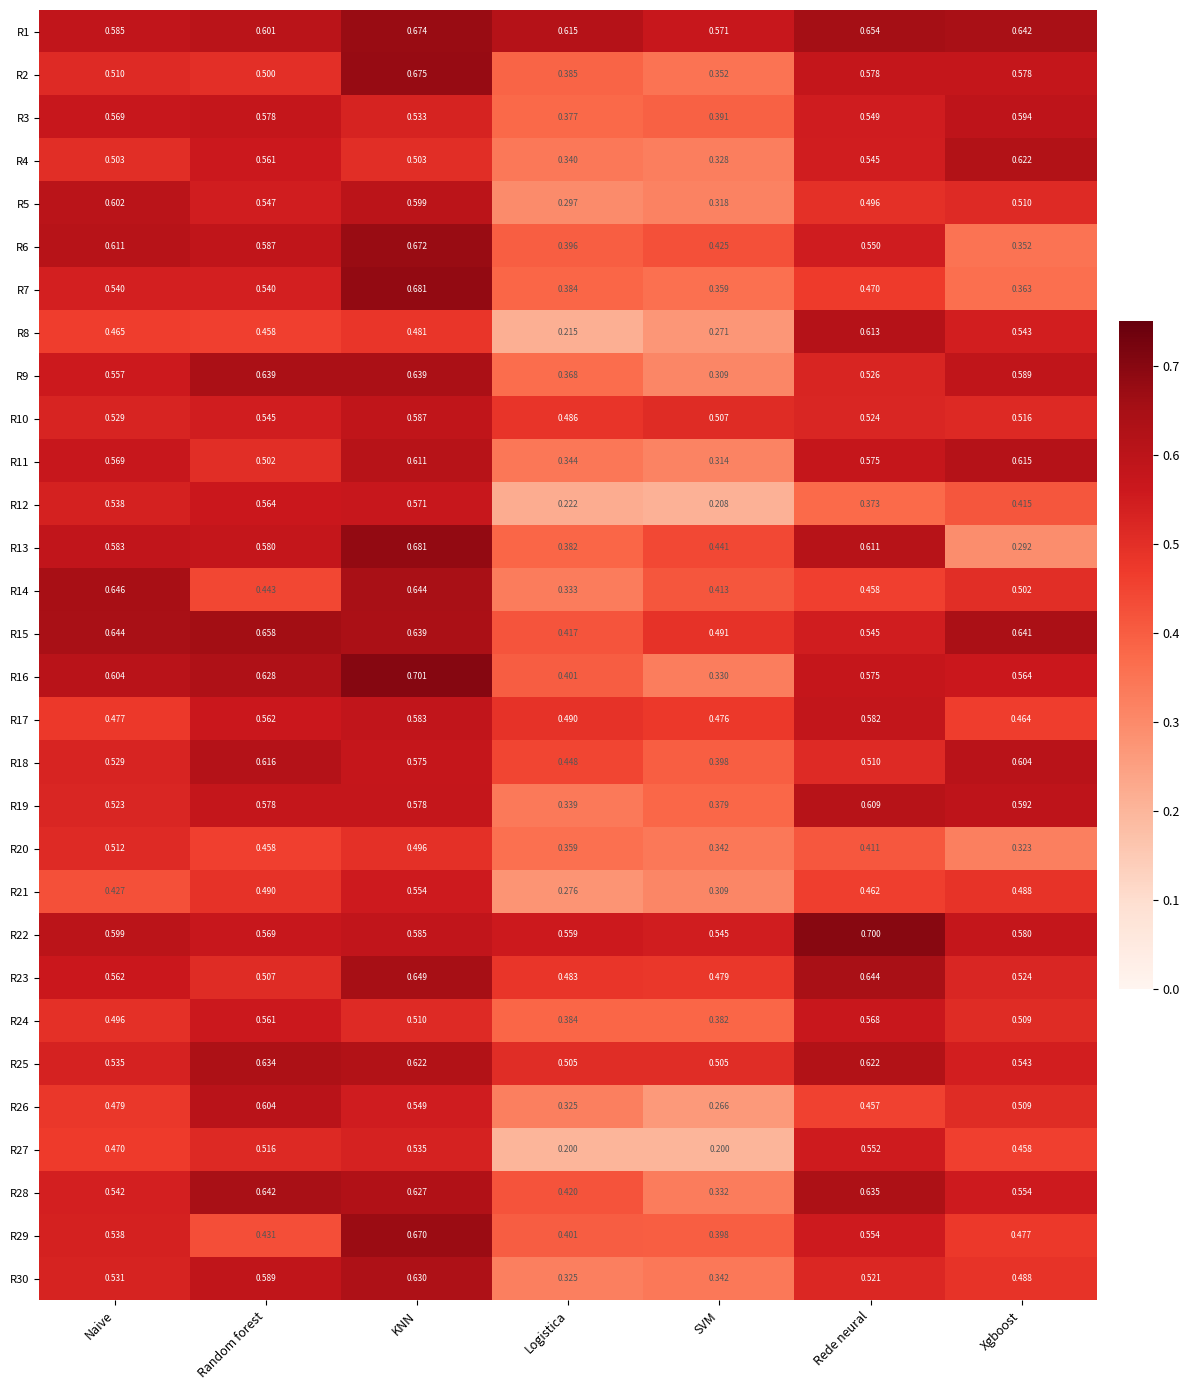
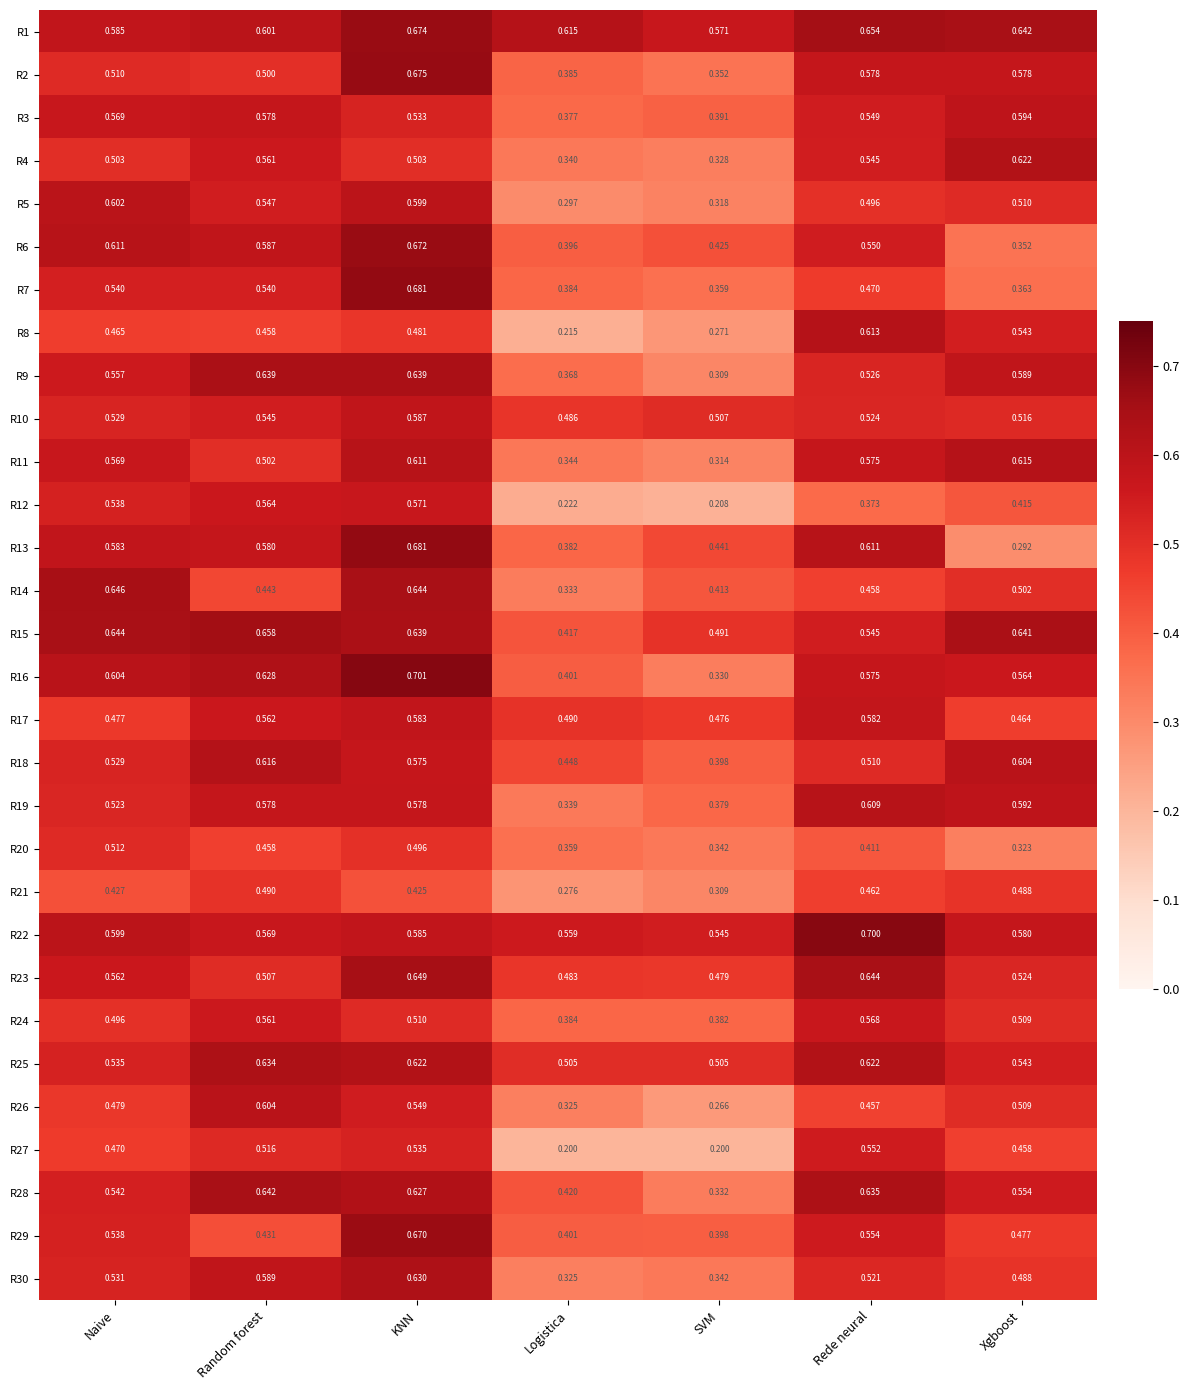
R21, KNN: 0.554 -> 0.425
